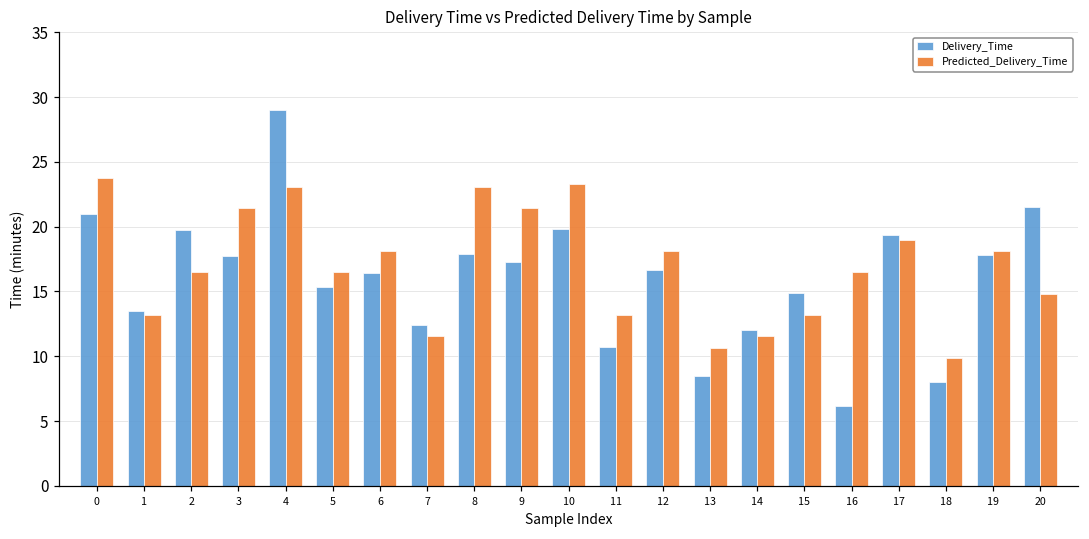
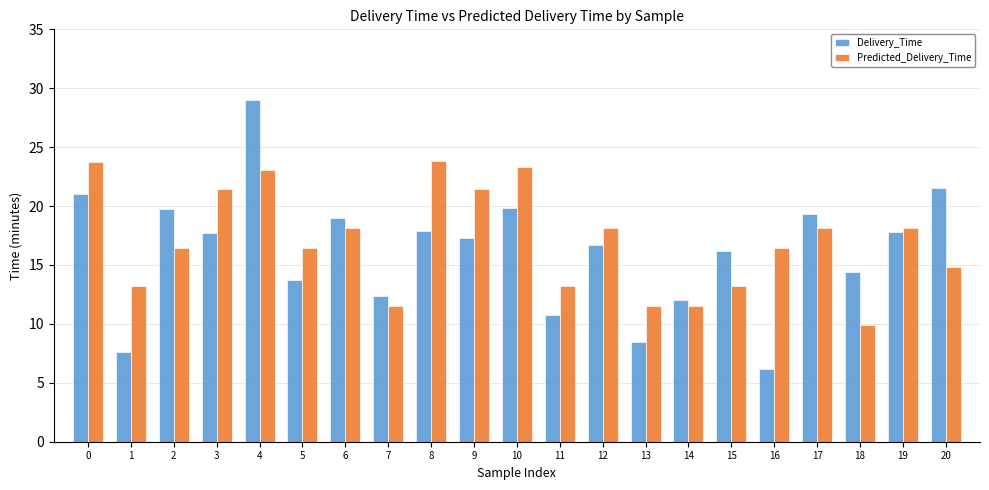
Delivery_Time, 1: 13.5 -> 7.6
Delivery_Time, 5: 15.4 -> 13.8
Delivery_Time, 6: 16.4 -> 19.0
Predicted_Delivery_Time, 8: 23.1 -> 23.8
Predicted_Delivery_Time, 13: 10.7 -> 11.5
Delivery_Time, 15: 14.9 -> 16.2
Predicted_Delivery_Time, 17: 19.0 -> 18.1
Delivery_Time, 18: 8.0 -> 14.4
